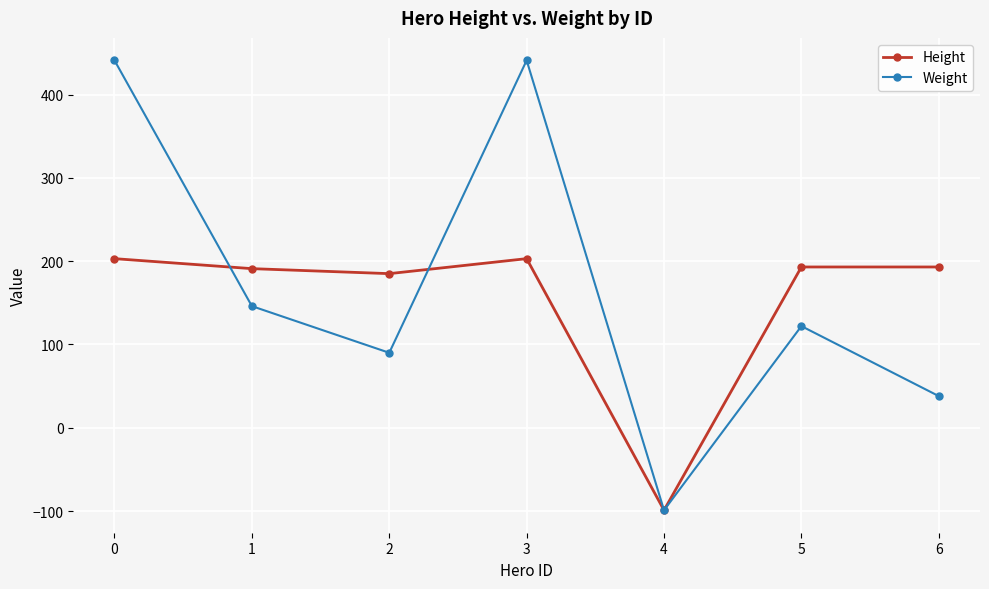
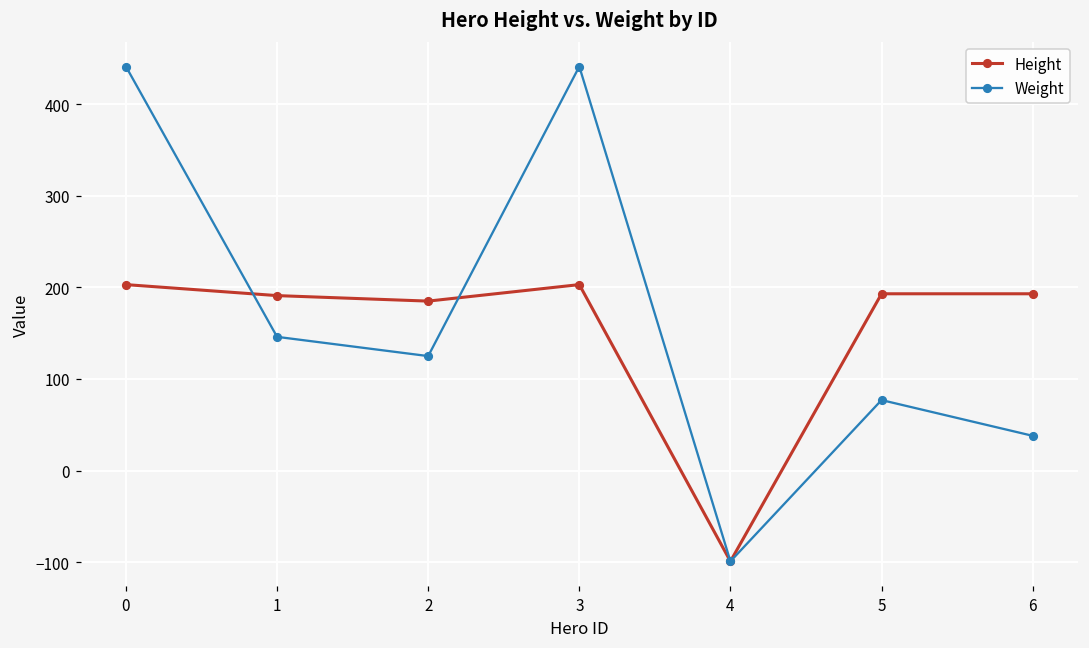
Weight, 2: 90 -> 130
Weight, 5: 120 -> 80
